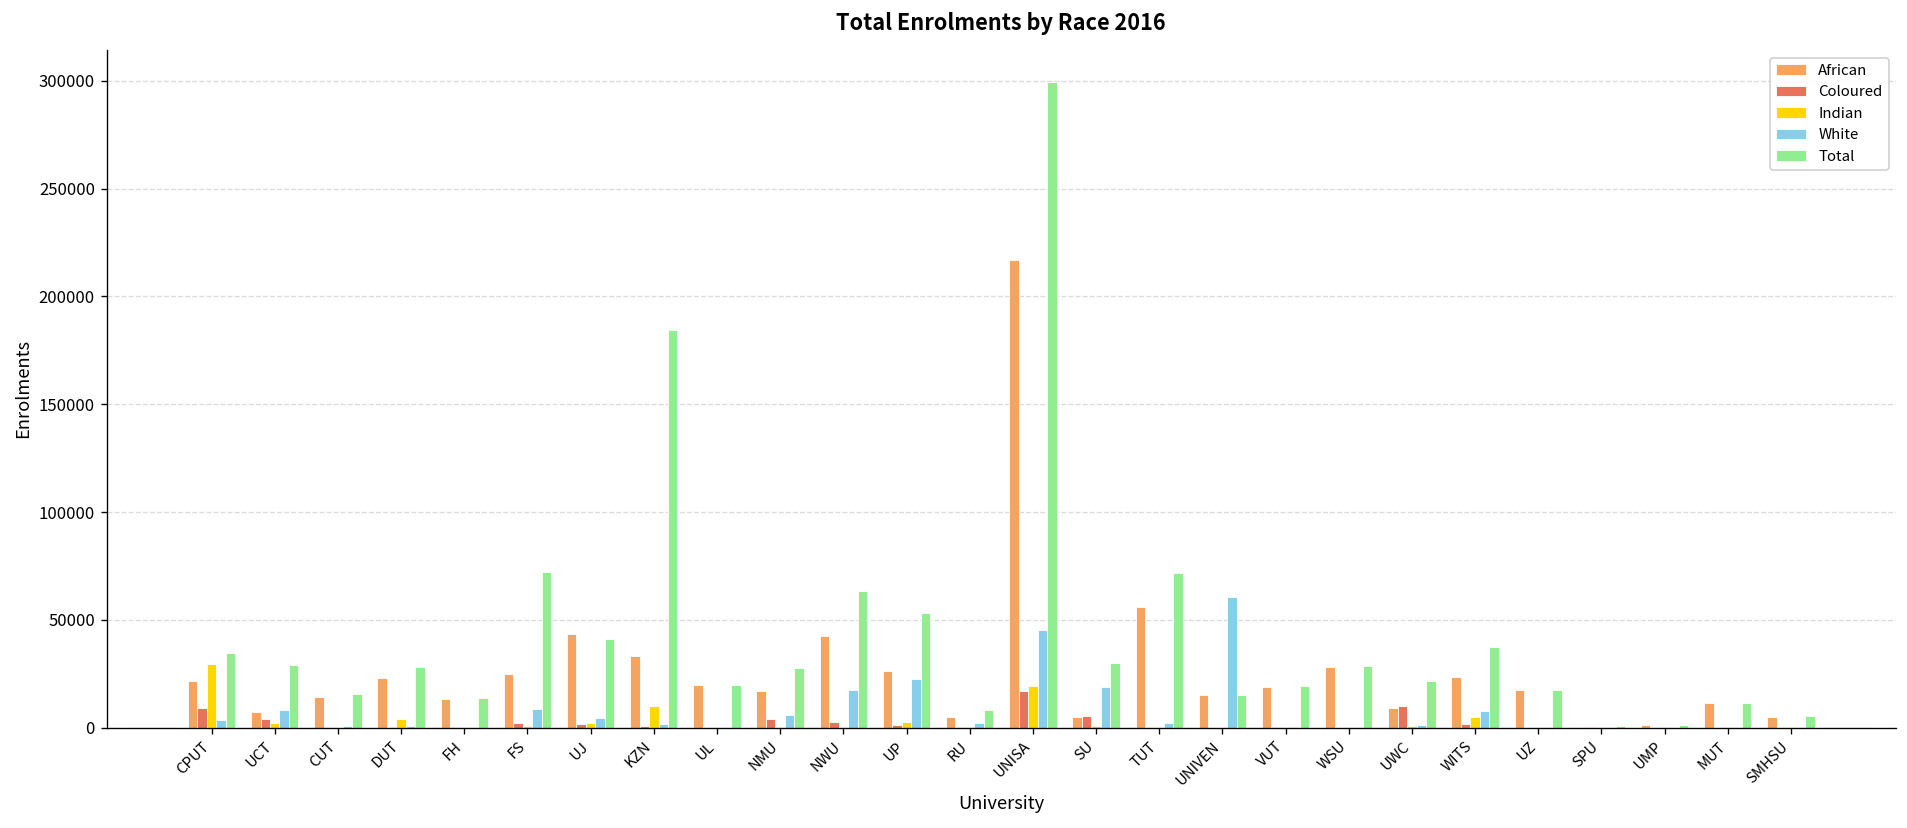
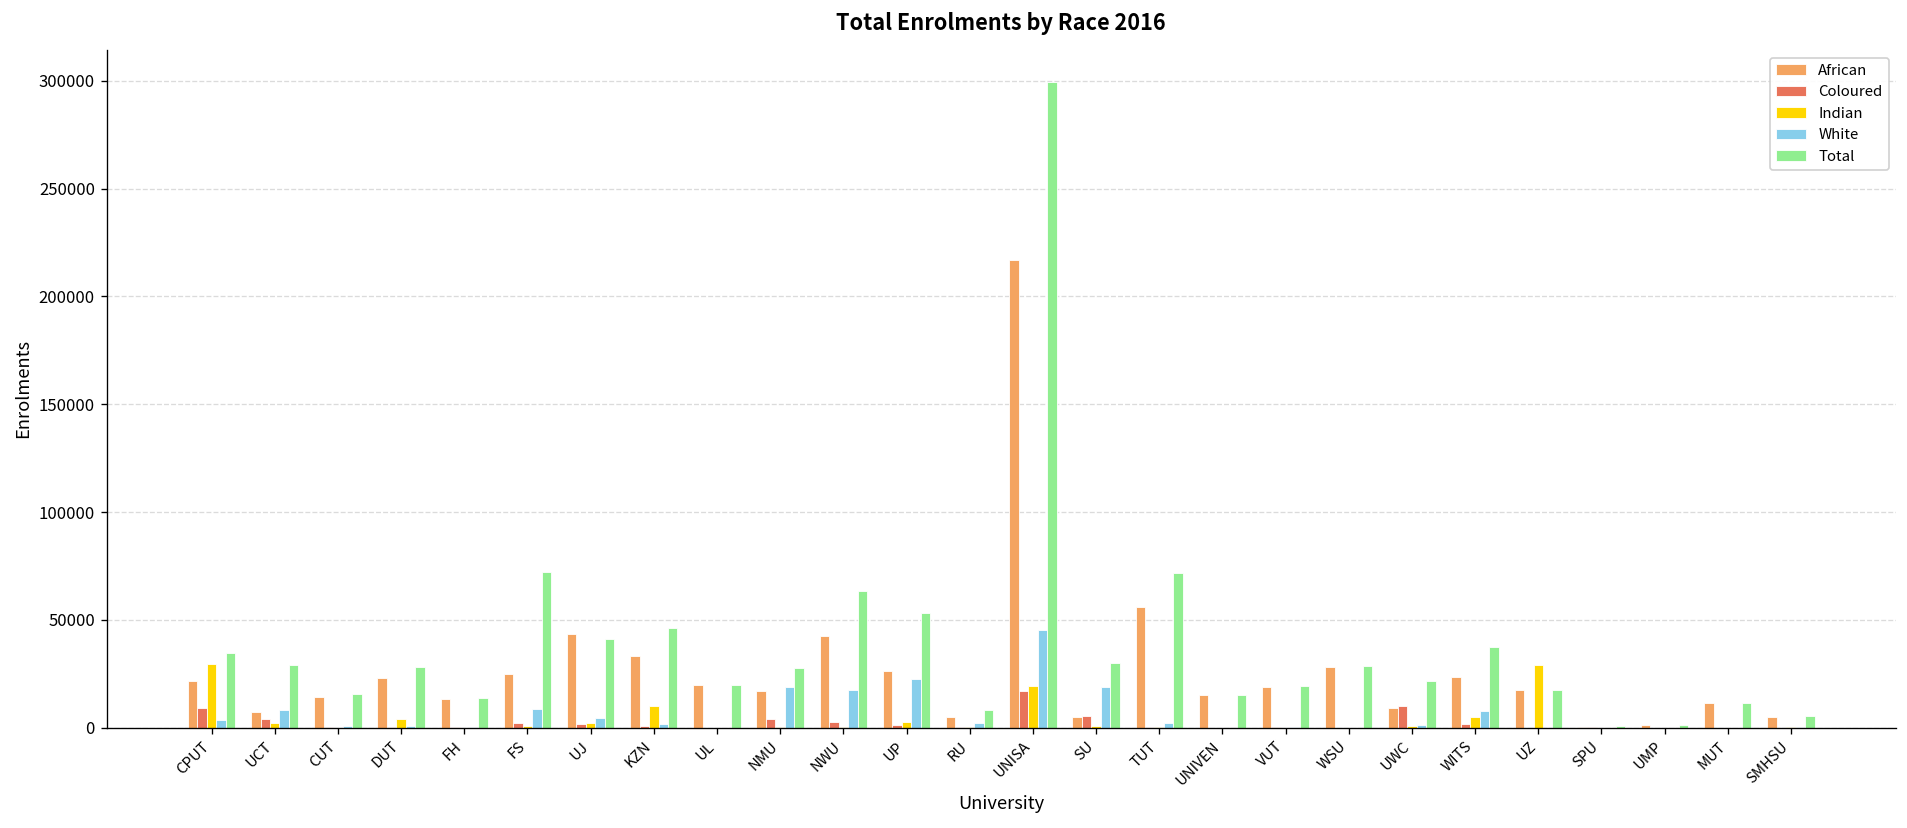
Total, KZN: 184000 -> 46000
White, NMU: 6000 -> 19000
White, UNIVEN: 61000 -> 0
Indian, UZ: 0 -> 29000
